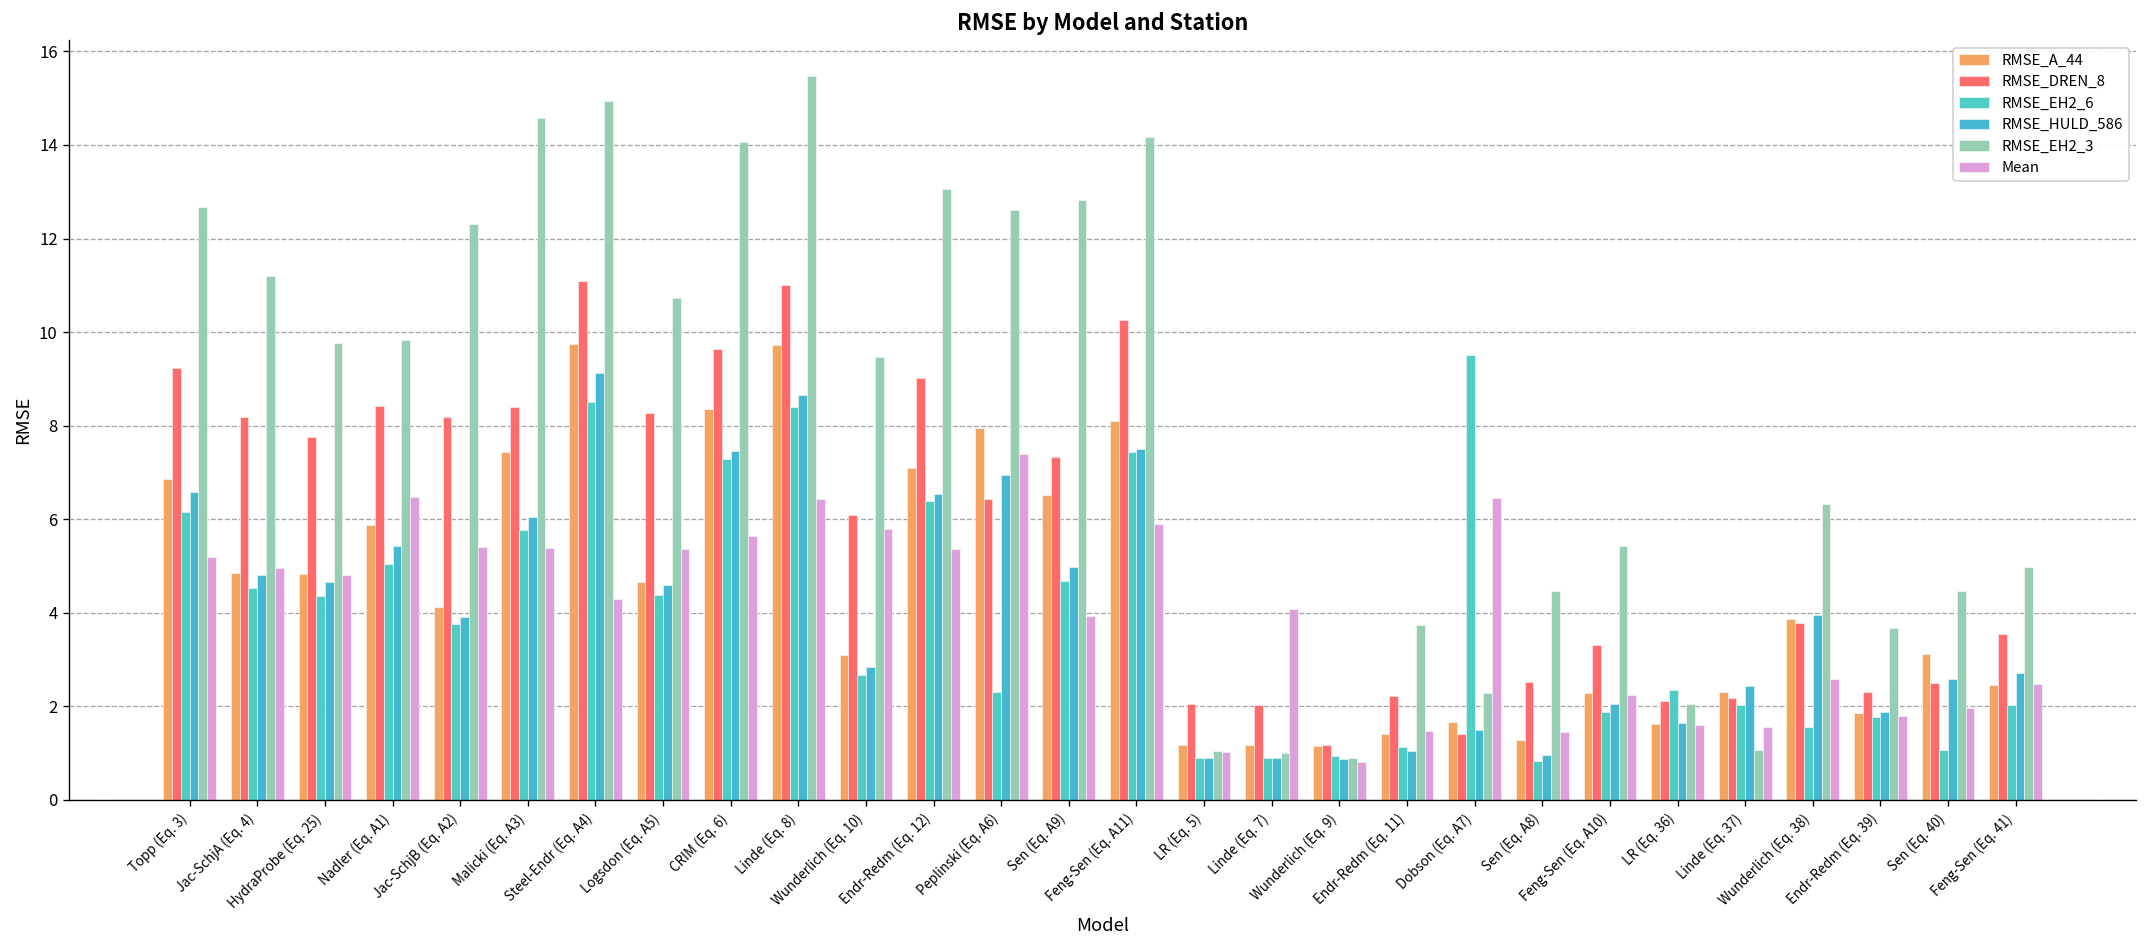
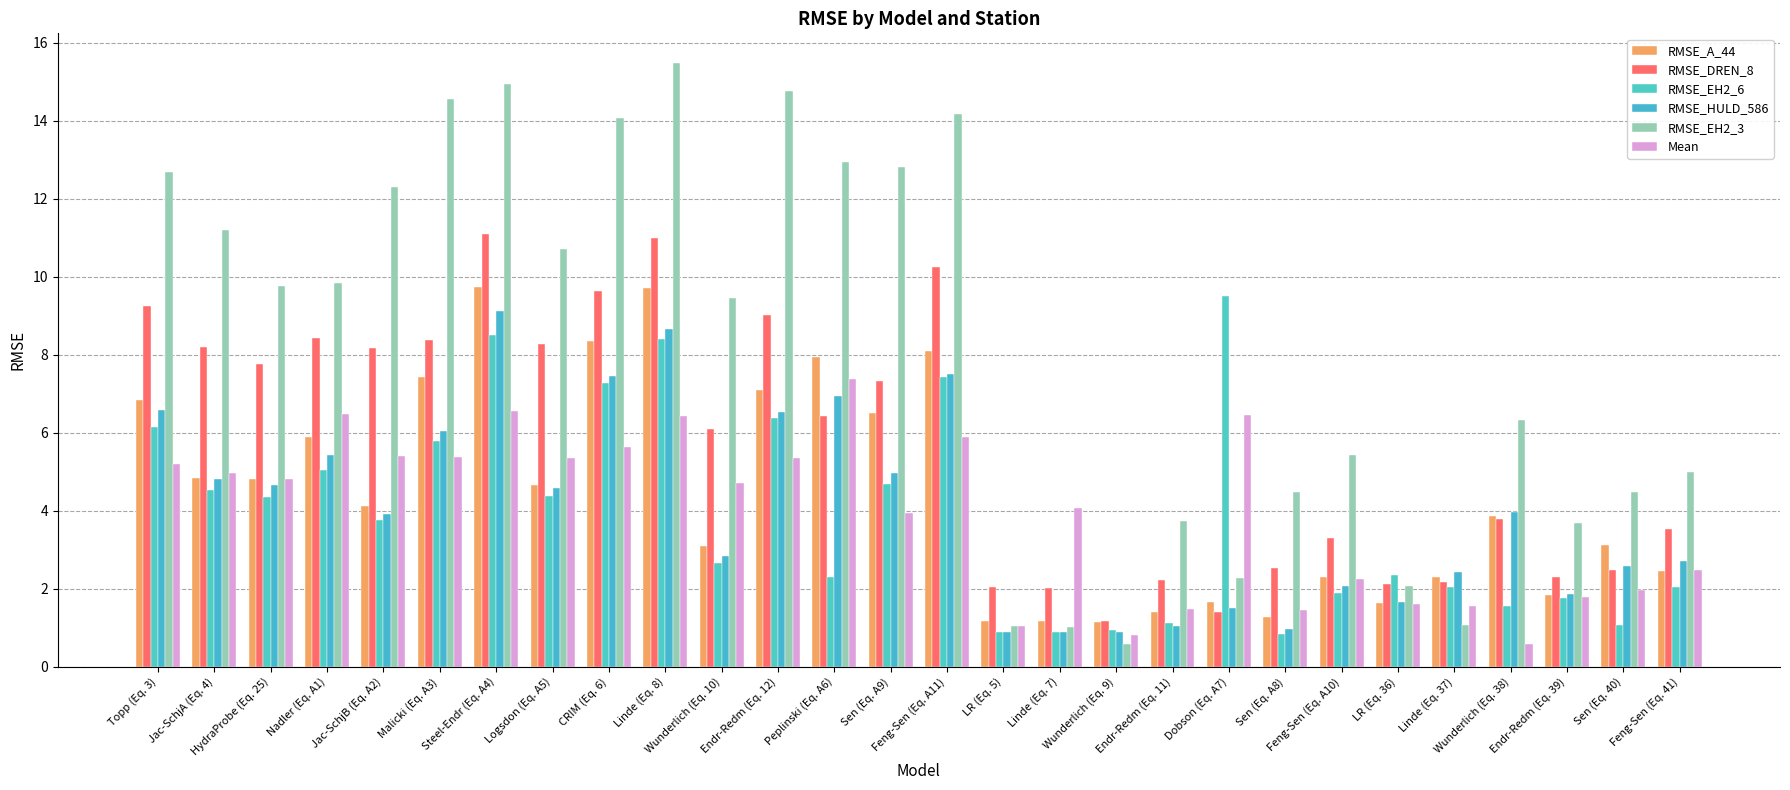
Mean, Steel-Endr (Eq. A4): 4.3 -> 6.6
Mean, Wunderlich (Eq. 10): 5.8 -> 4.7
RMSE_EH2_3, Endr-Redm (Eq. 12): 13.1 -> 14.8
RMSE_EH2_3, Peplinski (Eq. A6): 12.6 -> 12.9
RMSE_EH2_3, Wunderlich (Eq. 9): 0.9 -> 0.6
Mean, Wunderlich (Eq. 38): 2.6 -> 0.6
